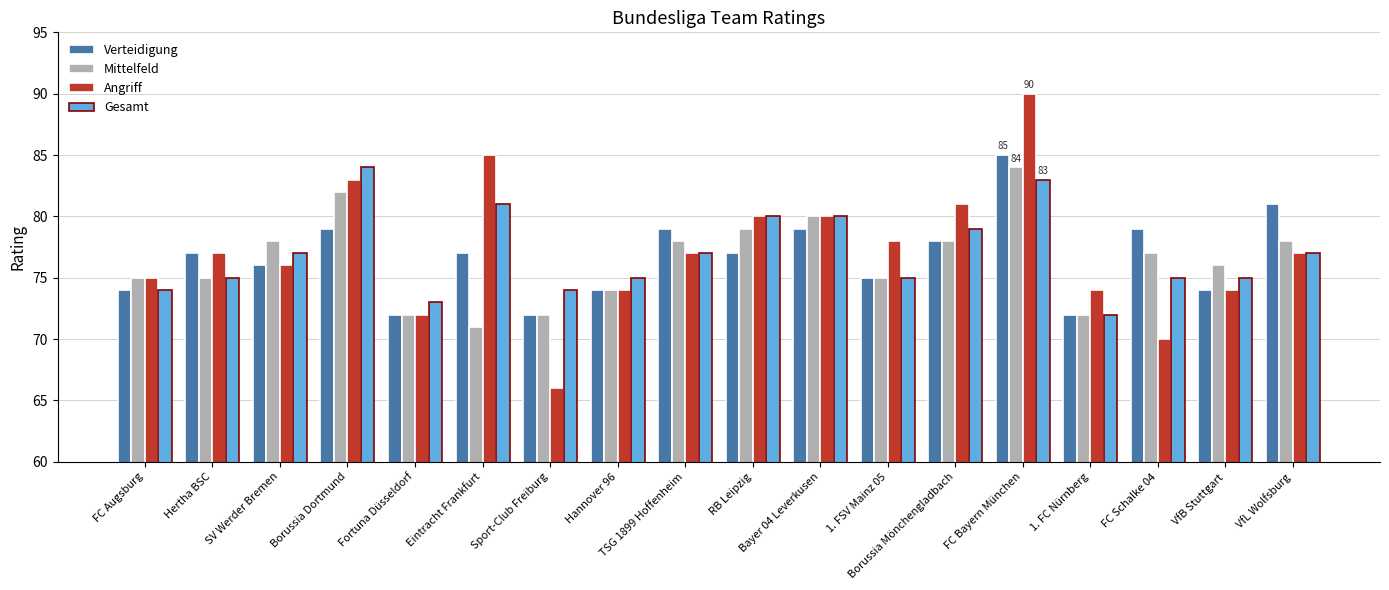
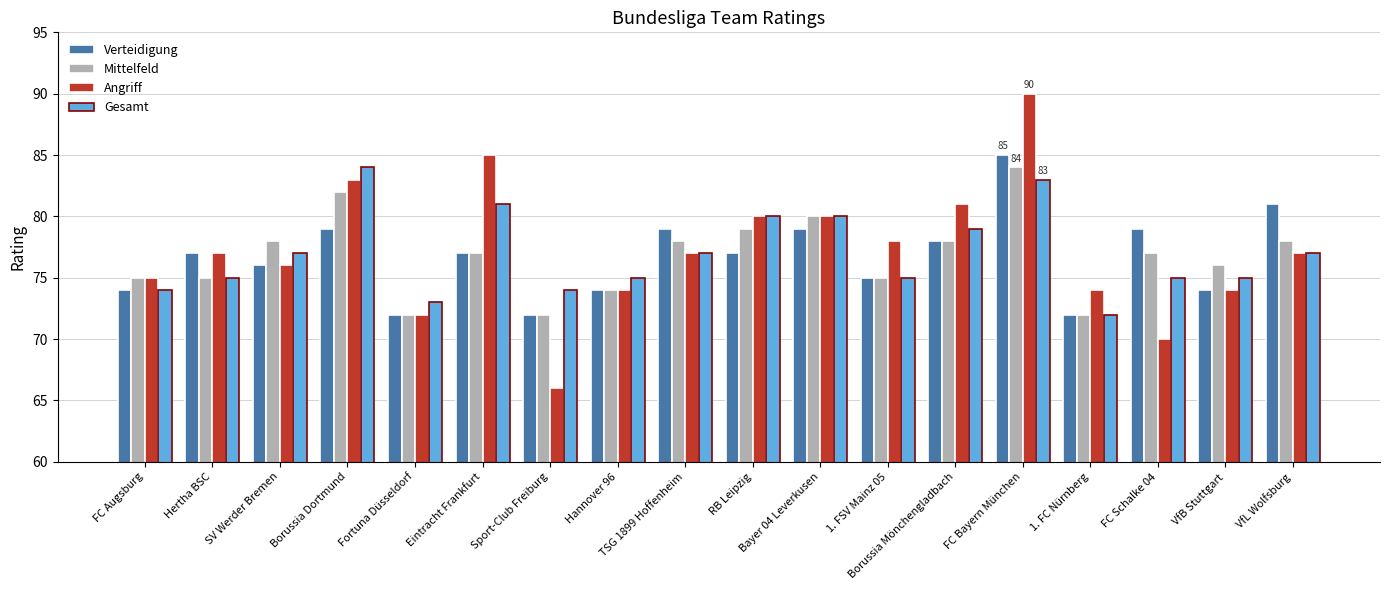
Mittelfeld, Eintracht Frankfurt: 71 -> 77
